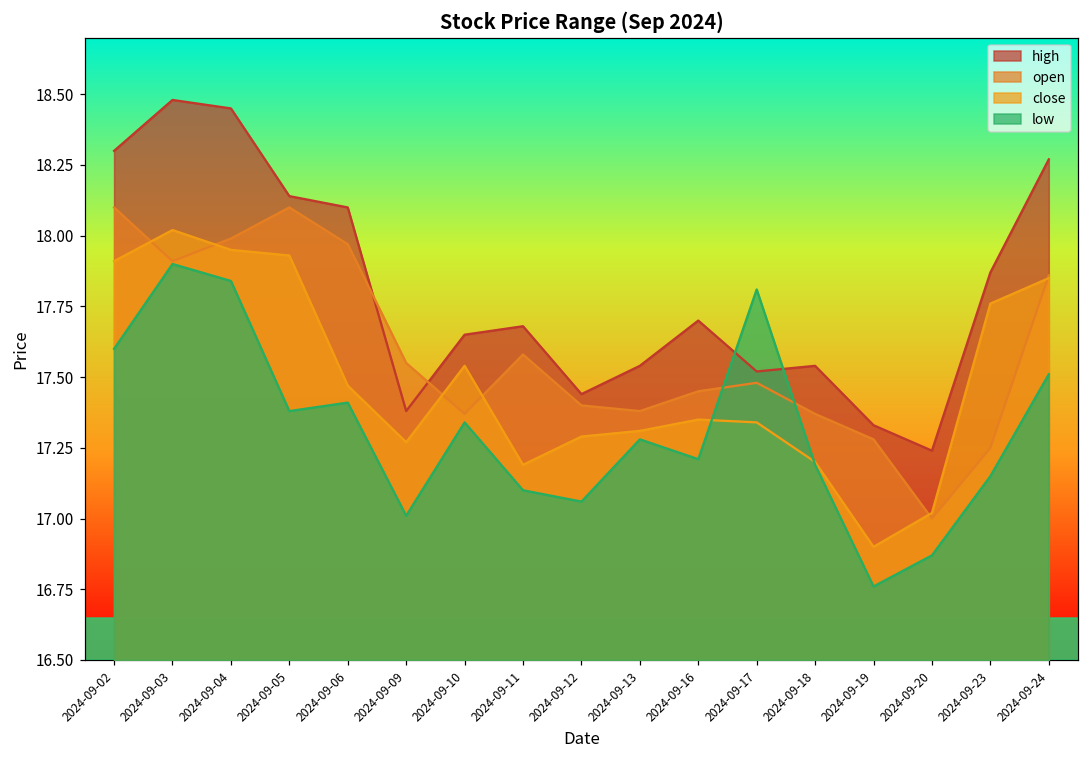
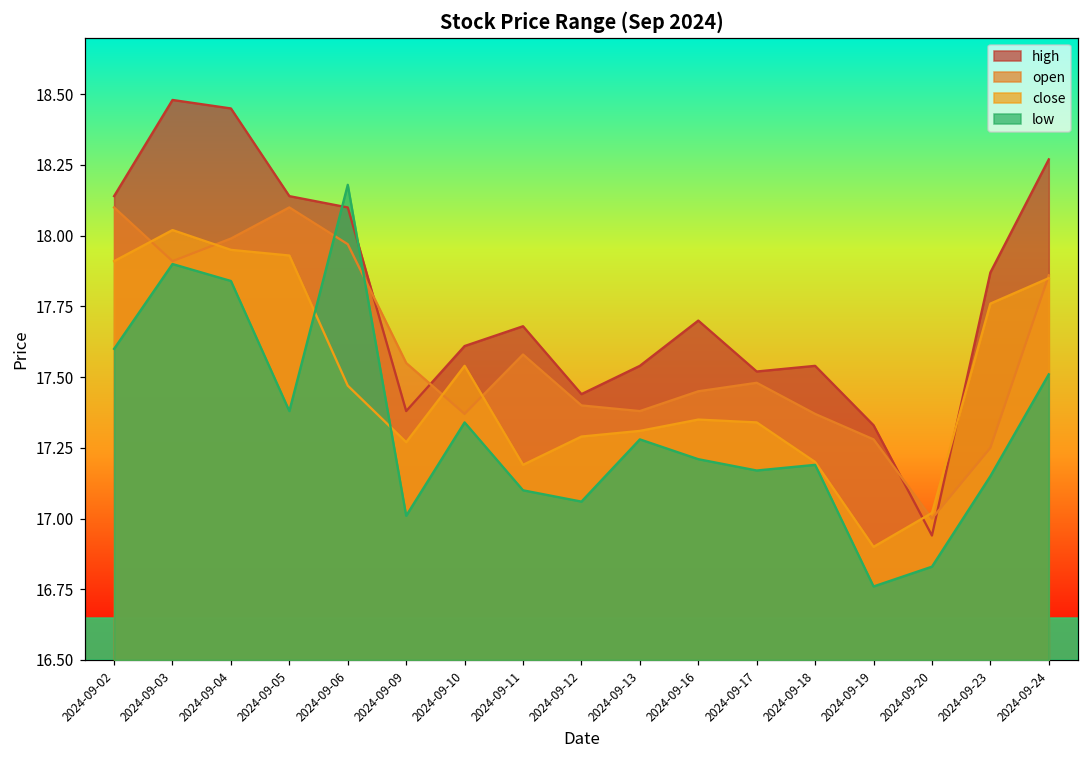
high, 2024-09-02: 18.30 -> 18.14
low, 2024-09-06: 17.41 -> 18.18
high, 2024-09-10: 17.65 -> 17.61
low, 2024-09-17: 17.81 -> 17.17
high, 2024-09-20: 17.24 -> 16.94
low, 2024-09-20: 16.87 -> 16.83
